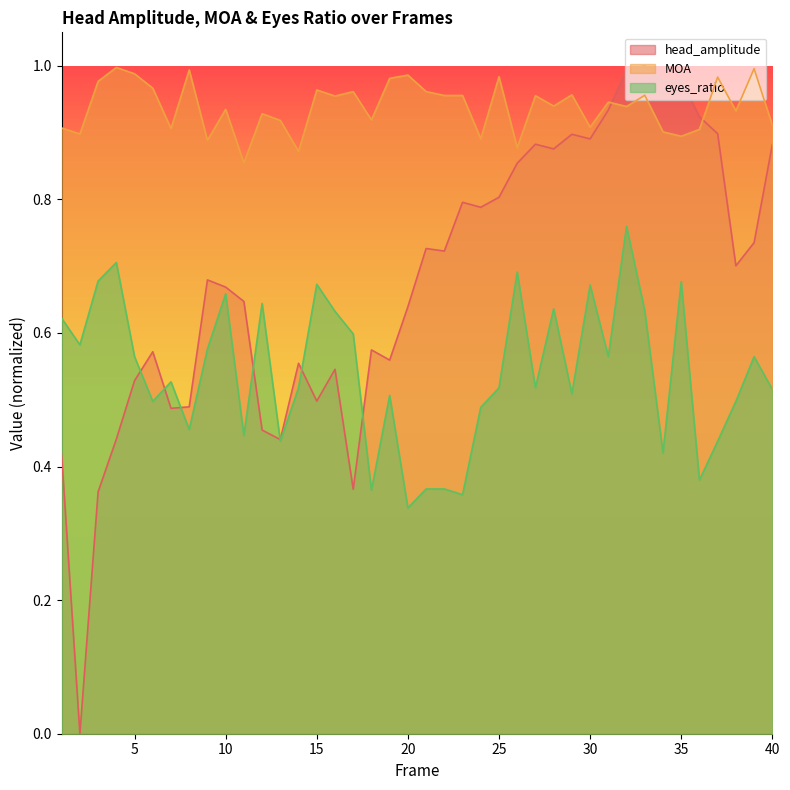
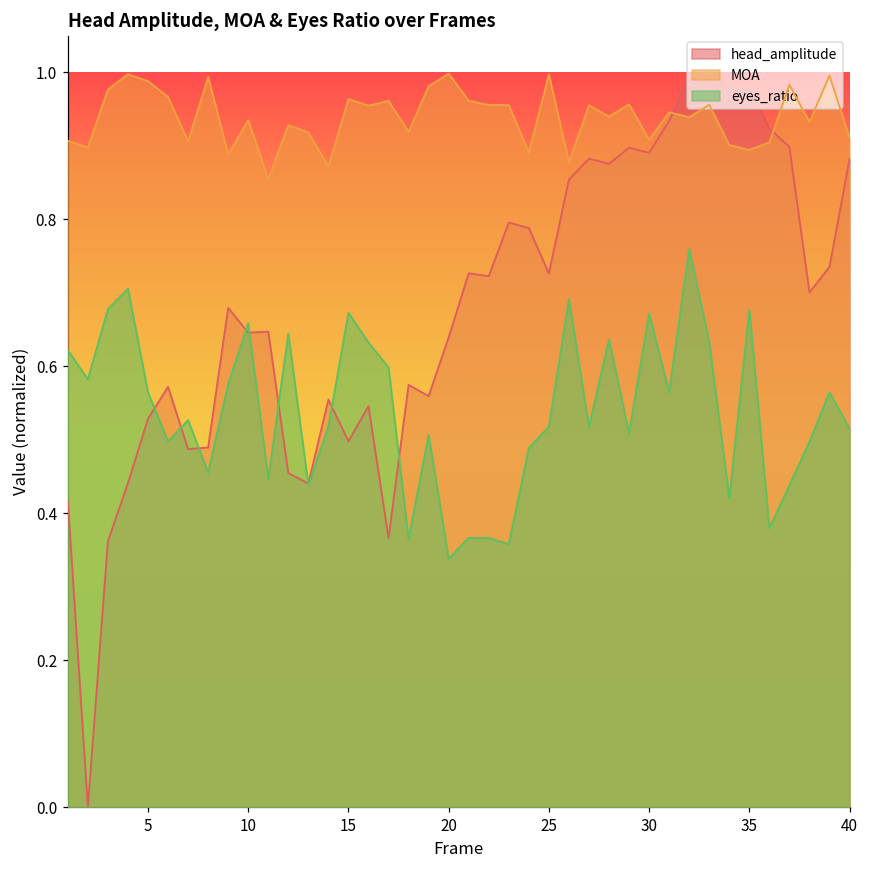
head_amplitude, 10: 0.67 -> 0.65
MOA, 20: 0.99 -> 1.00
head_amplitude, 25: 0.80 -> 0.73
MOA, 25: 0.98 -> 1.00
